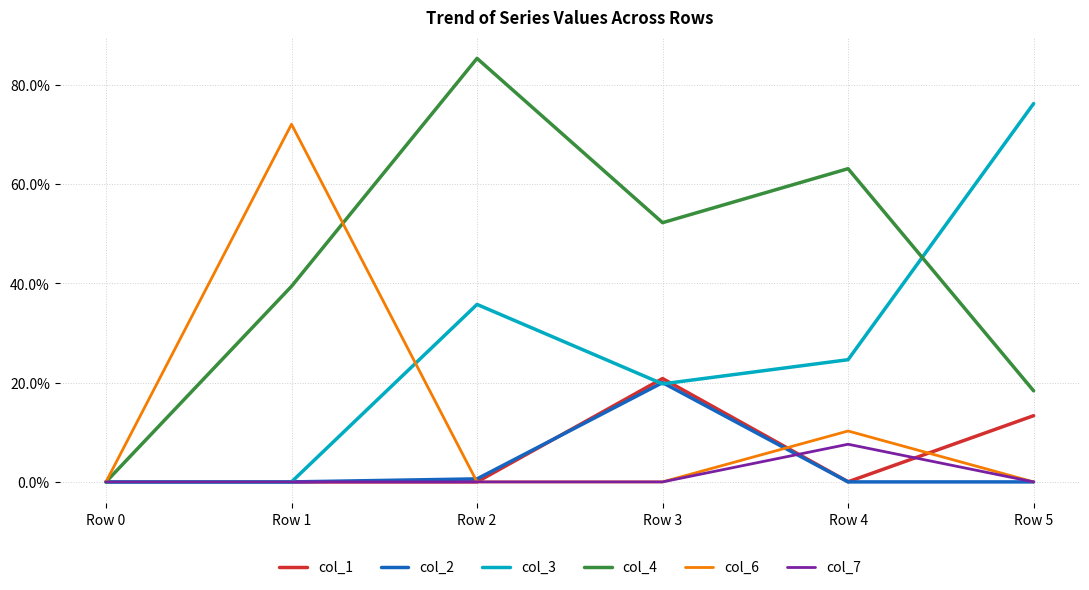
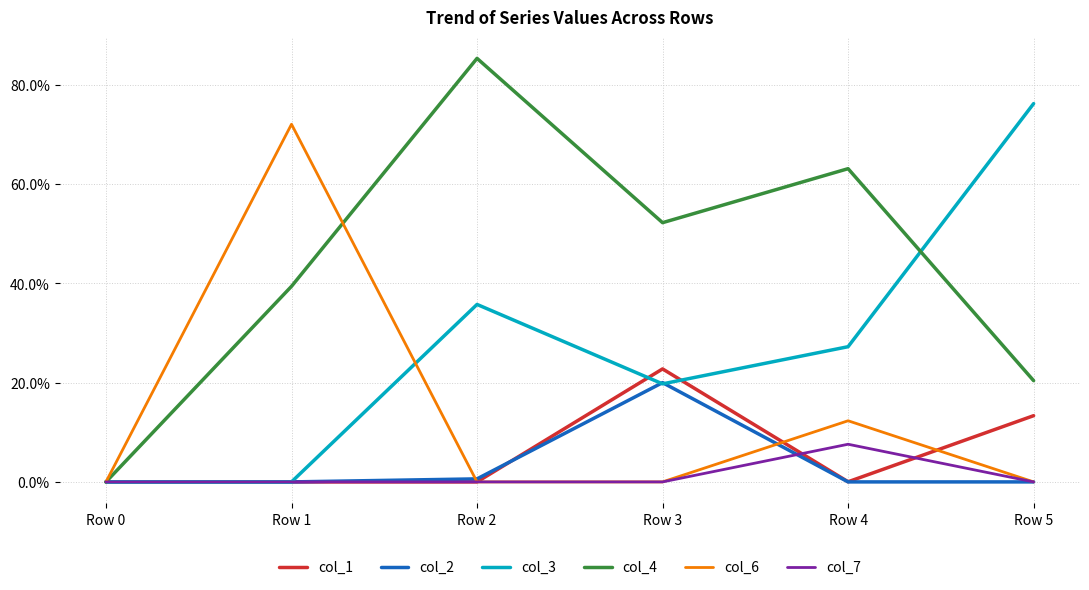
col_1, Row 3: 21% -> 23%
col_3, Row 4: 25% -> 27%
col_6, Row 4: 10% -> 12%
col_4, Row 5: 18% -> 20%
